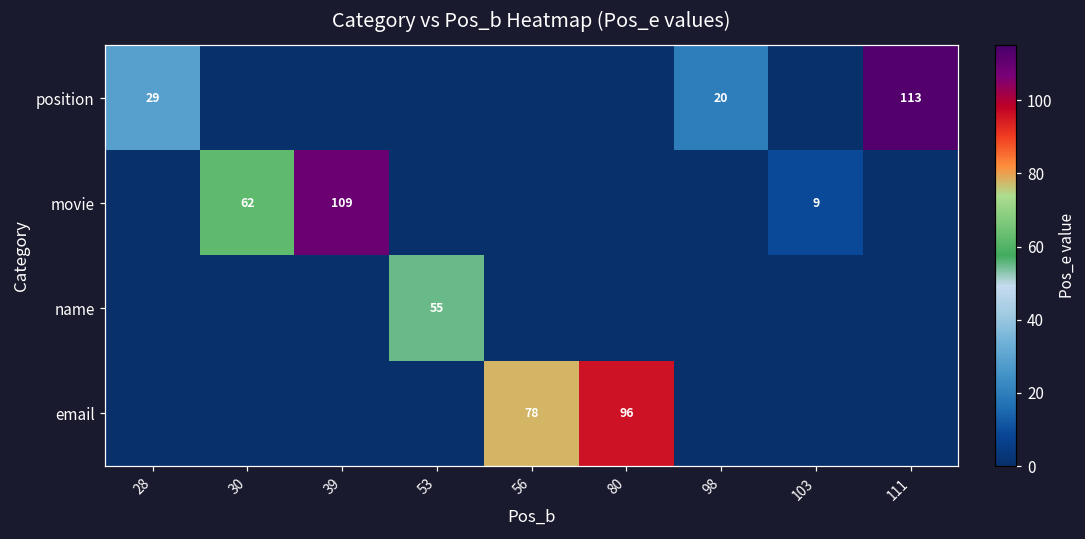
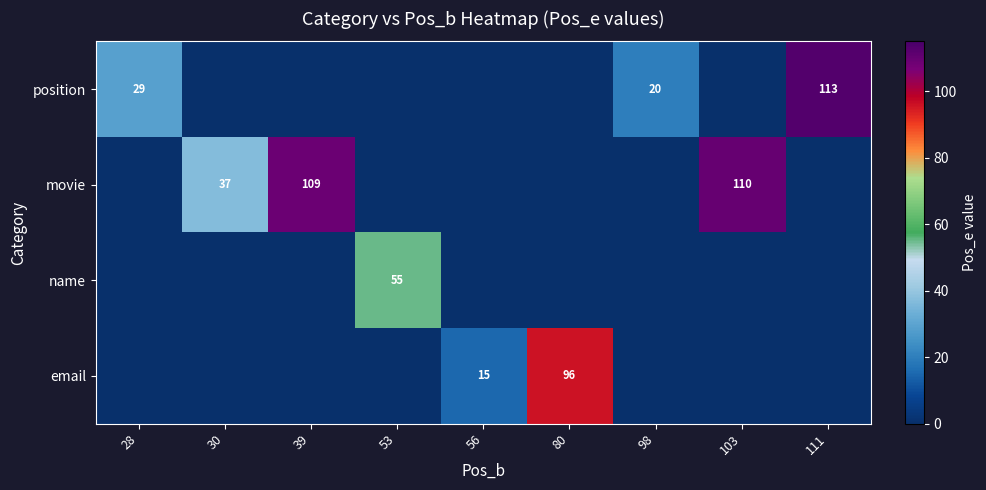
movie, 30: 62 -> 37
movie, 103: 9 -> 110
email, 56: 78 -> 15
